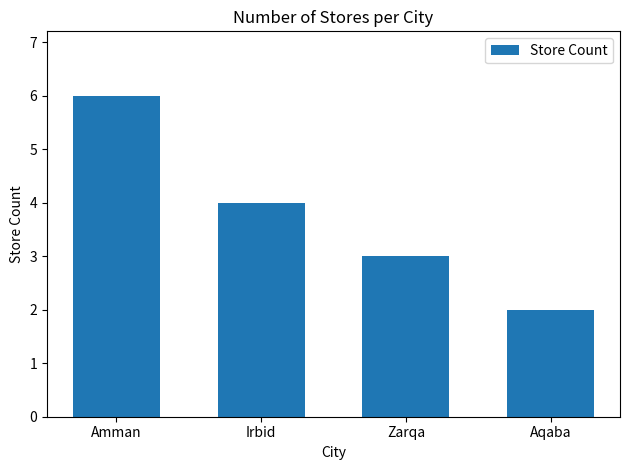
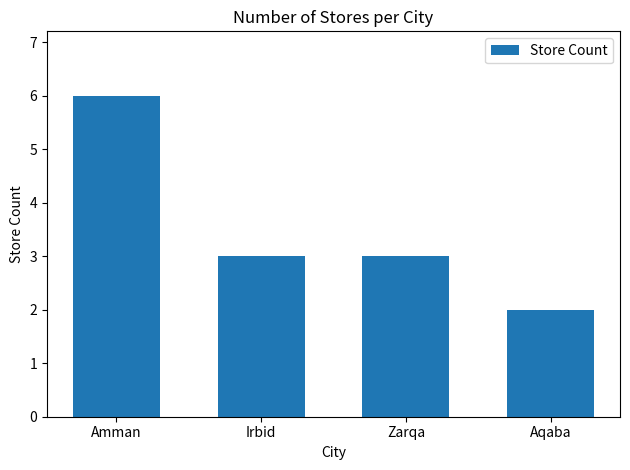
Irbid: 4 -> 3
